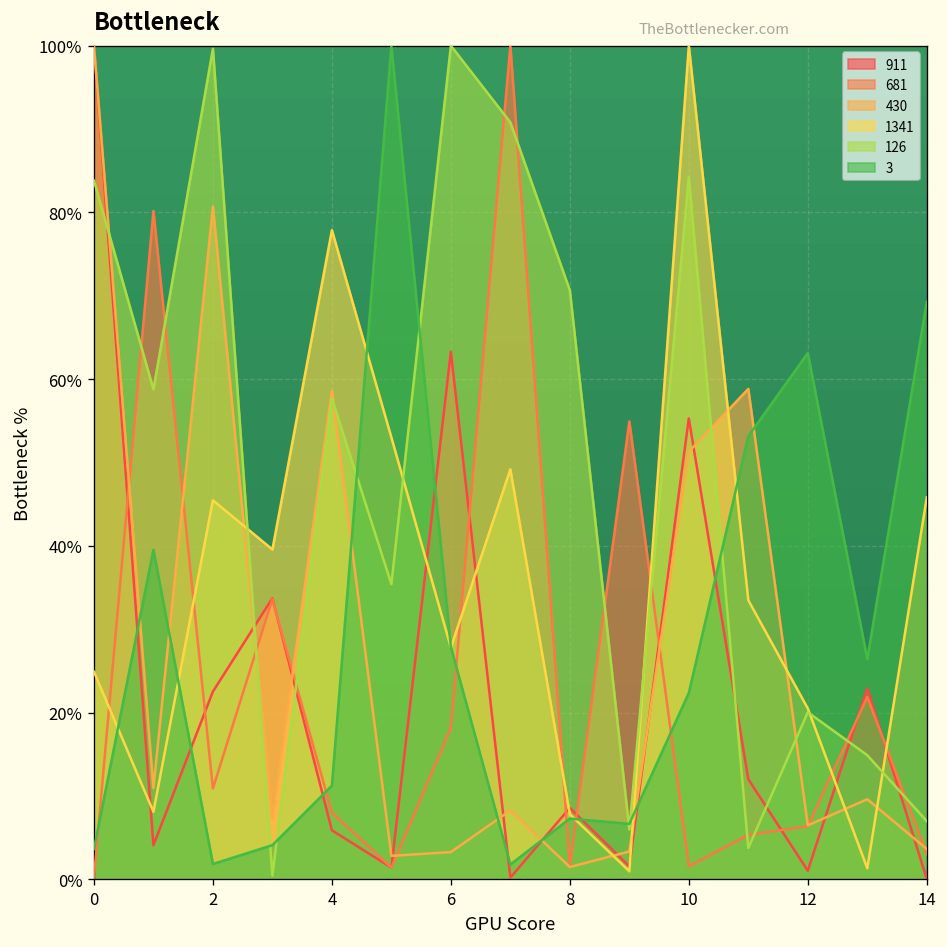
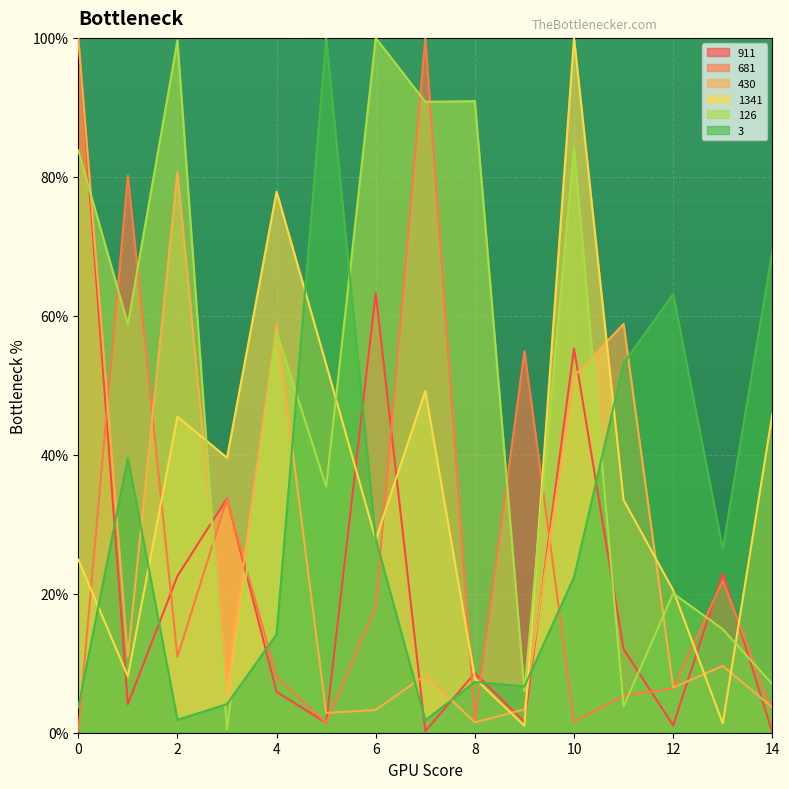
3, 4: 11% -> 14%
126, 8: 71% -> 91%
